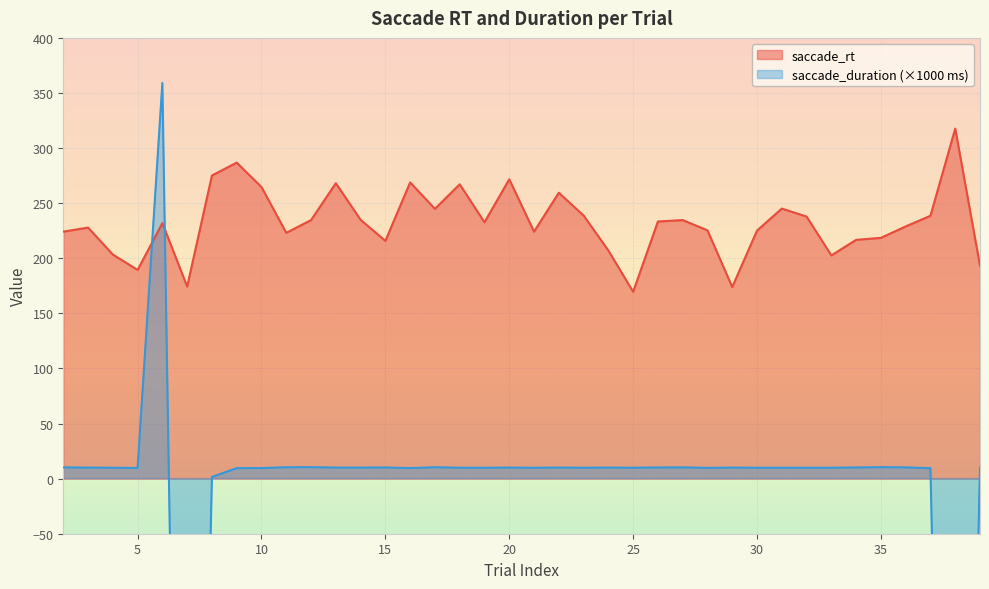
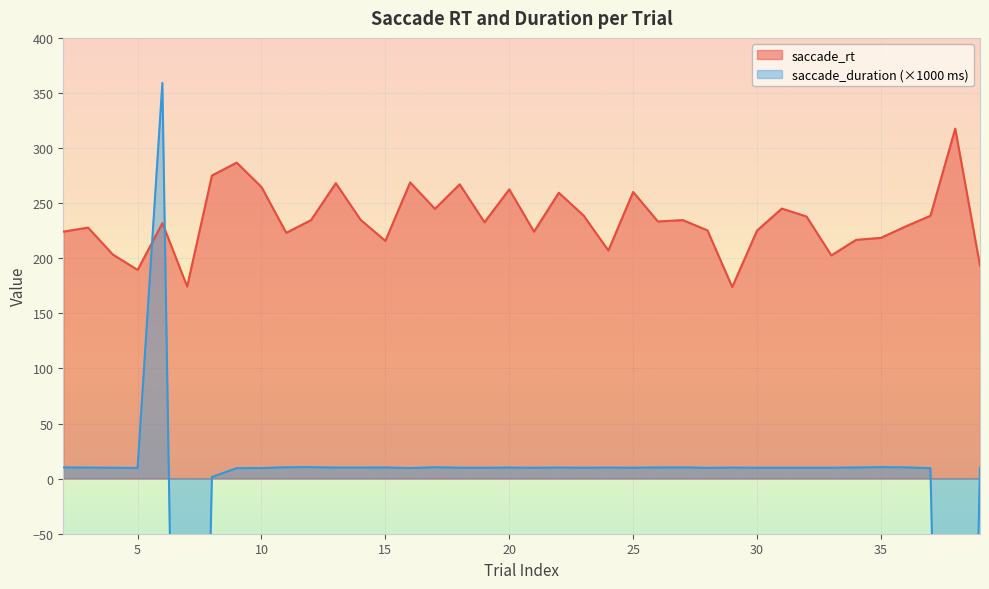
saccade_rt, 20: 272 -> 263
saccade_rt, 25: 170 -> 260
